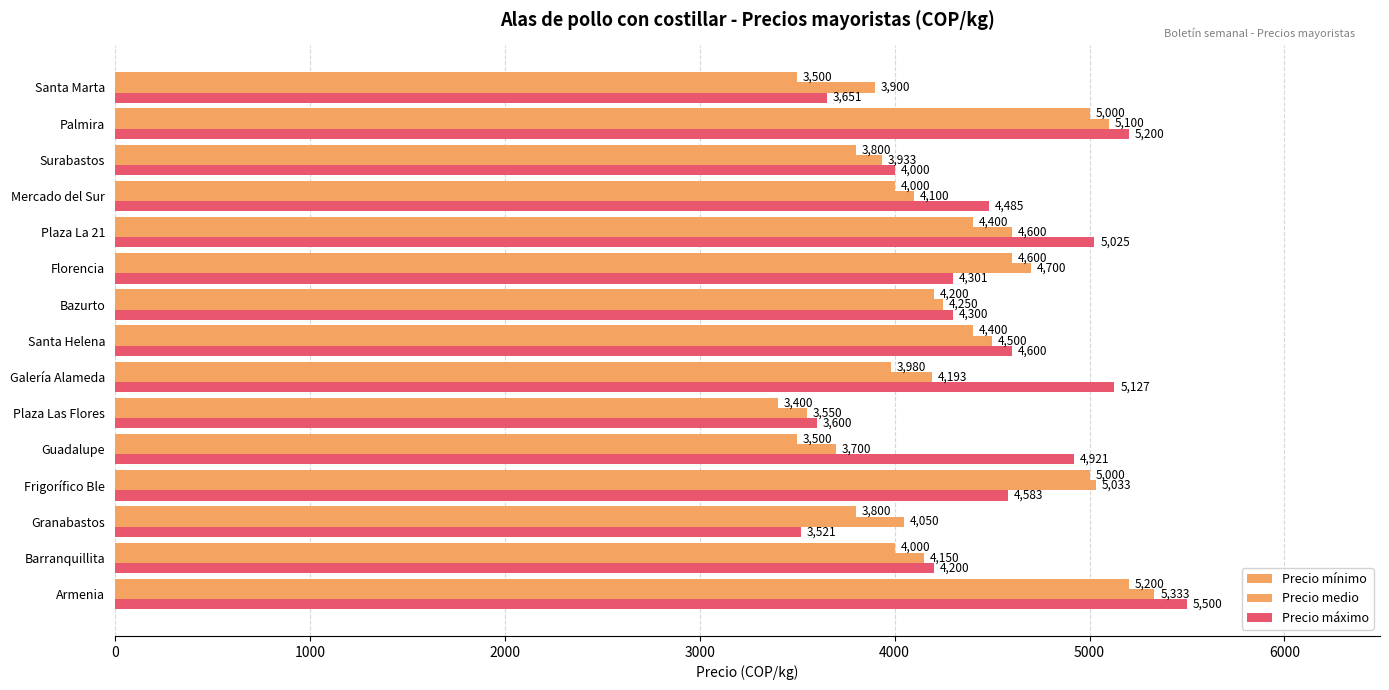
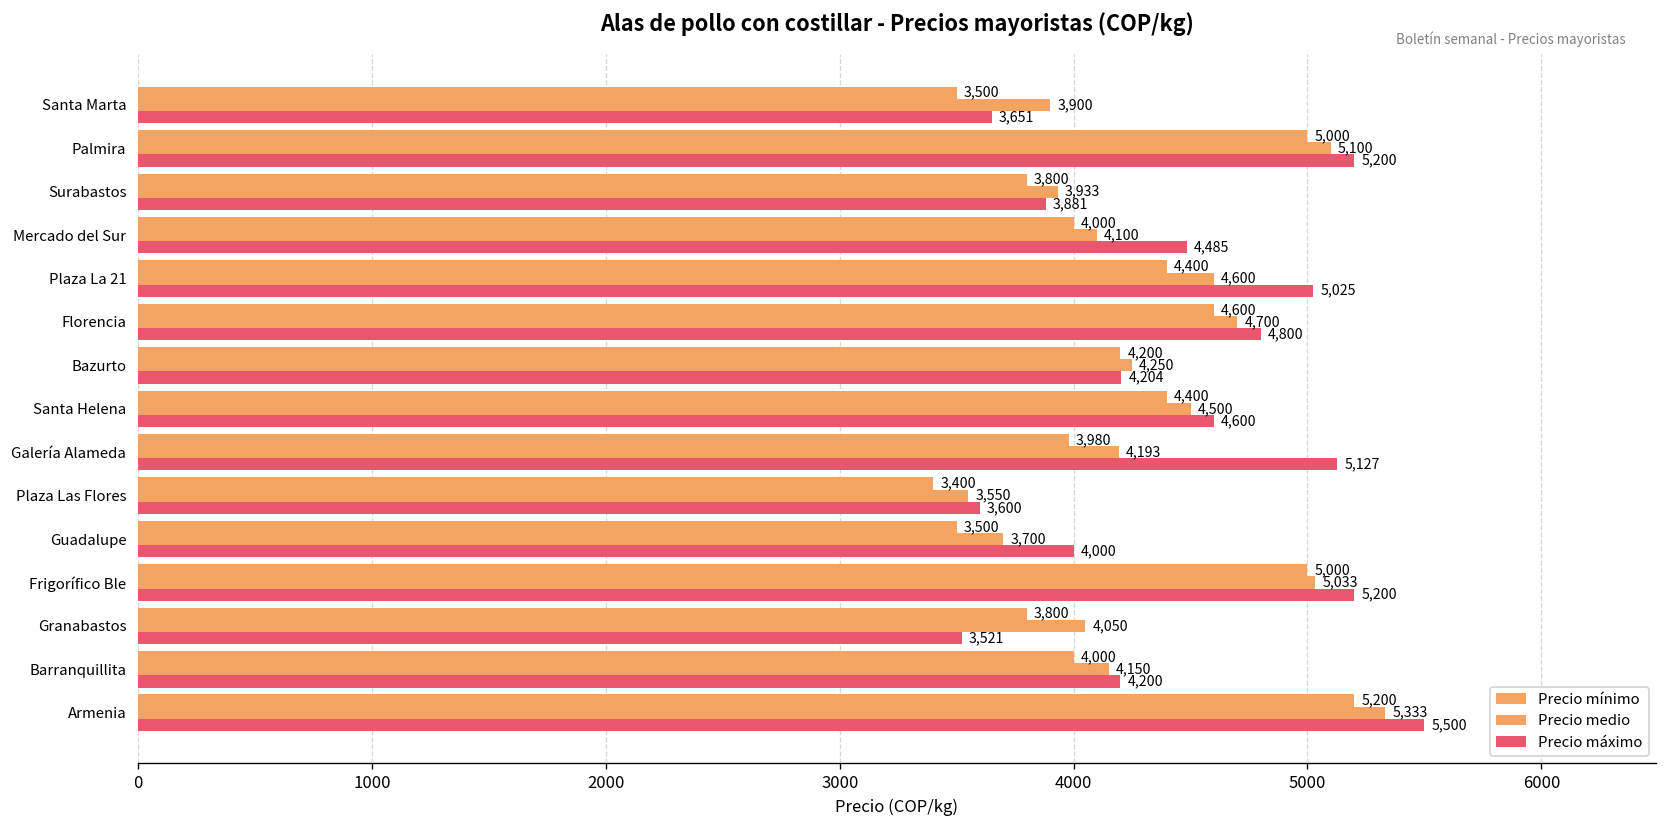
Precio máximo, Surabastos: 4,000 -> 3,881
Precio máximo, Florencia: 4,301 -> 4,800
Precio máximo, Bazurto: 4,300 -> 4,204
Precio máximo, Guadalupe: 4,921 -> 4,000
Precio máximo, Frigorífico Ble: 4,583 -> 5,200
